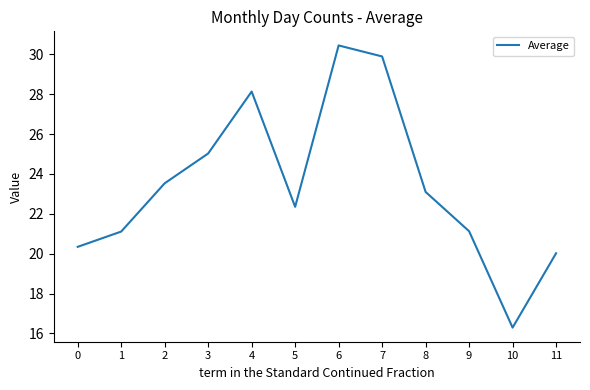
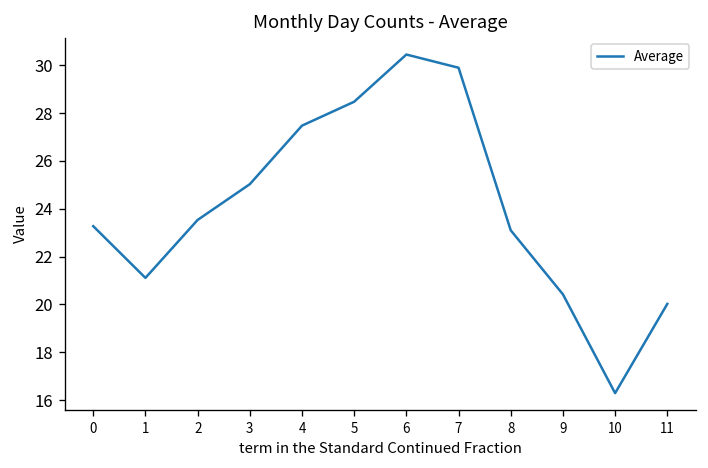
0: 20.3 -> 23.3
4: 28.1 -> 27.5
5: 22.3 -> 28.5
9: 21.1 -> 20.4
